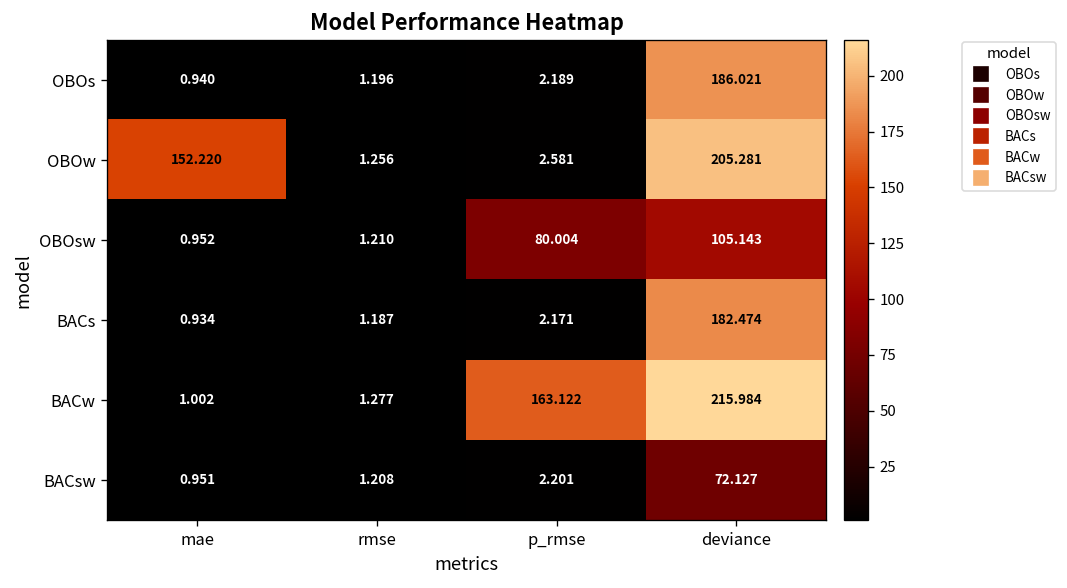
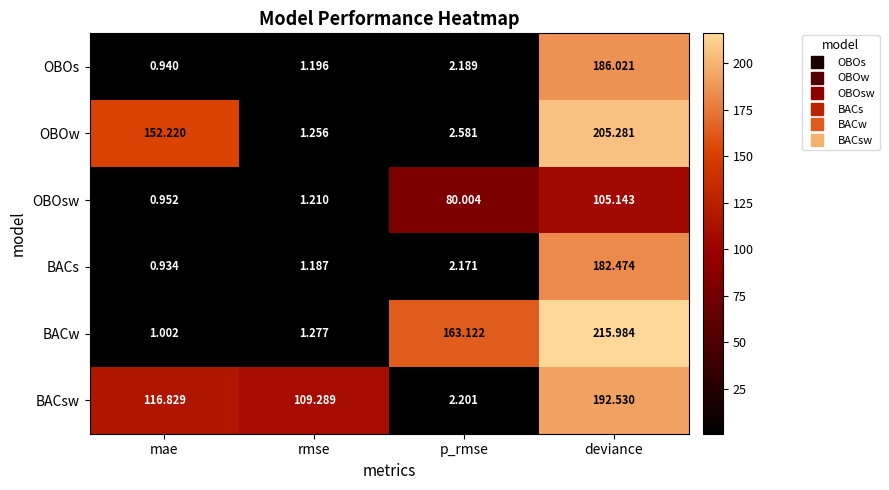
BACsw, mae: 0.951 -> 116.829
BACsw, rmse: 1.208 -> 109.289
BACsw, deviance: 72.127 -> 192.530
